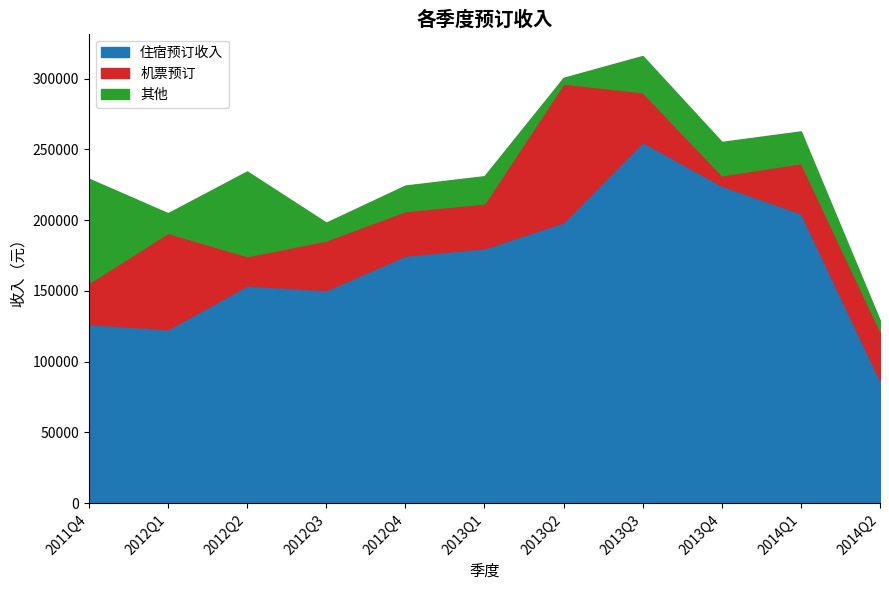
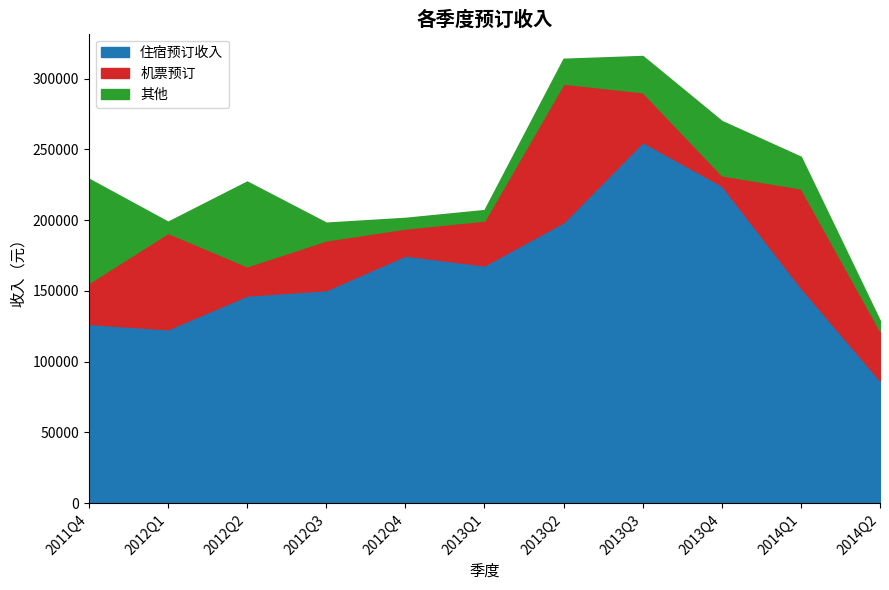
其他, 2012Q1: 14000 -> 8000
住宿预订收入, 2012Q2: 154000 -> 147000
机票预订, 2012Q4: 31000 -> 19000
其他, 2012Q4: 18000 -> 8000
住宿预订收入, 2013Q1: 180000 -> 168000
其他, 2013Q1: 19000 -> 7000
其他, 2013Q2: 4000 -> 18000
其他, 2013Q4: 24000 -> 38000
住宿预订收入, 2014Q1: 205000 -> 152000
机票预订, 2014Q1: 36000 -> 70000
